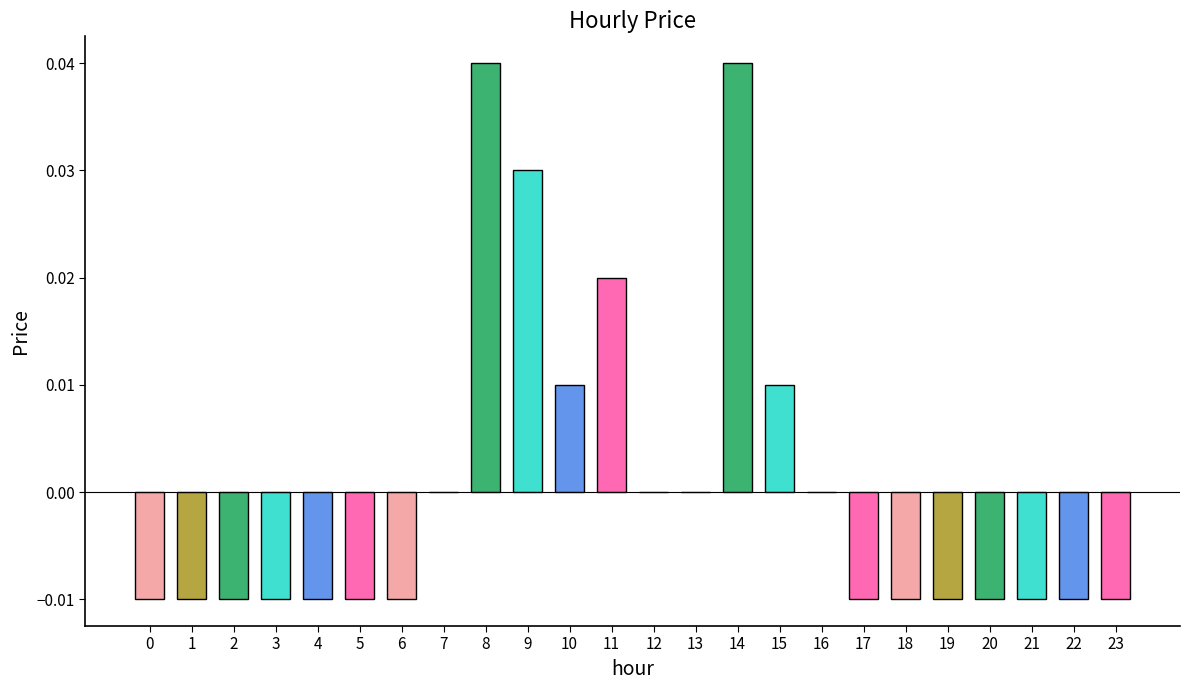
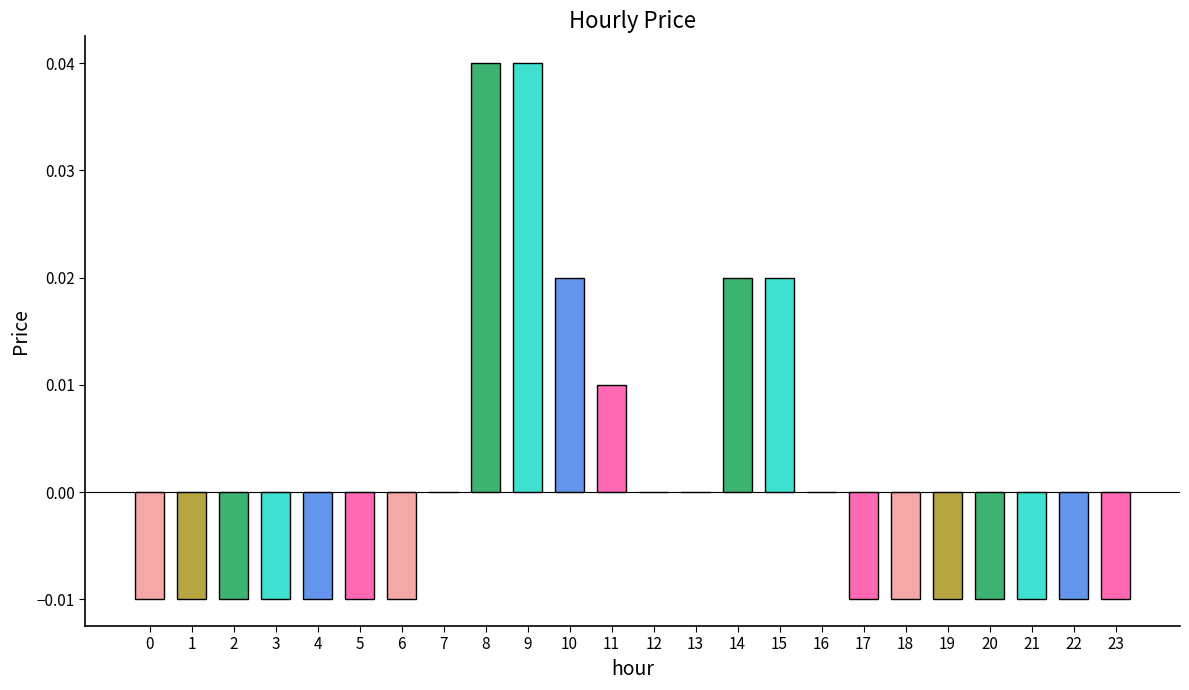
9: 0.03 -> 0.04
10: 0.01 -> 0.02
11: 0.02 -> 0.01
14: 0.04 -> 0.02
15: 0.01 -> 0.02
